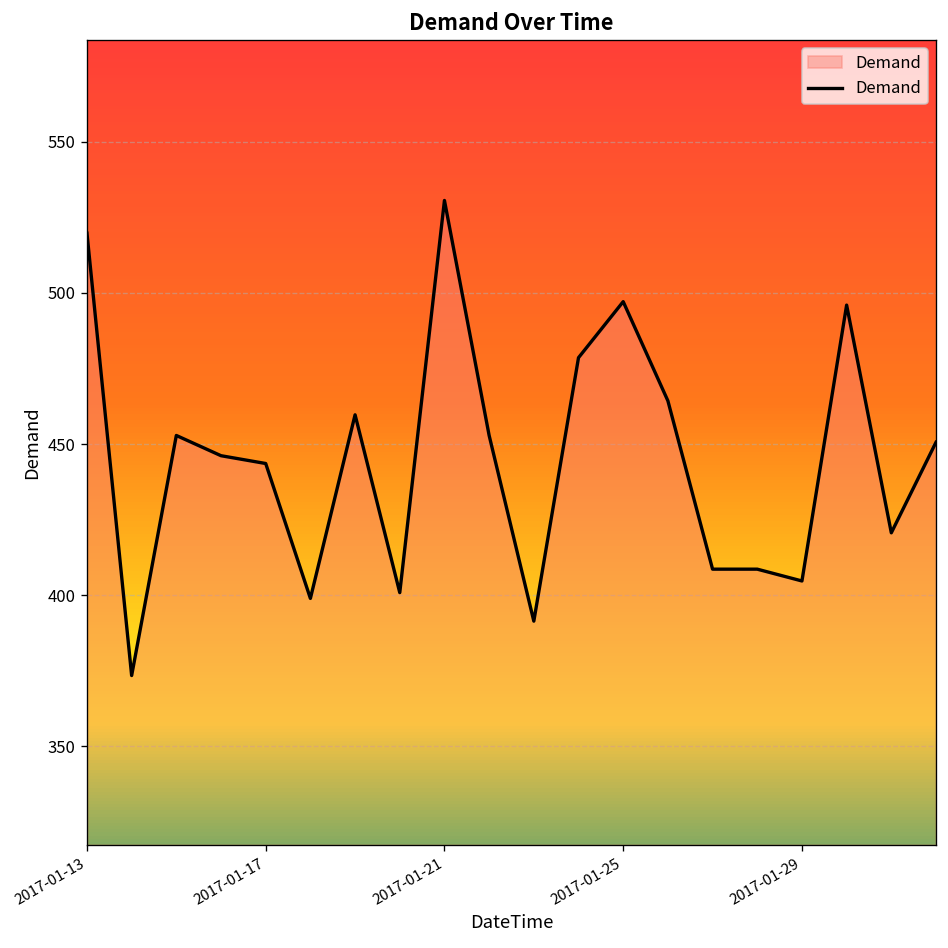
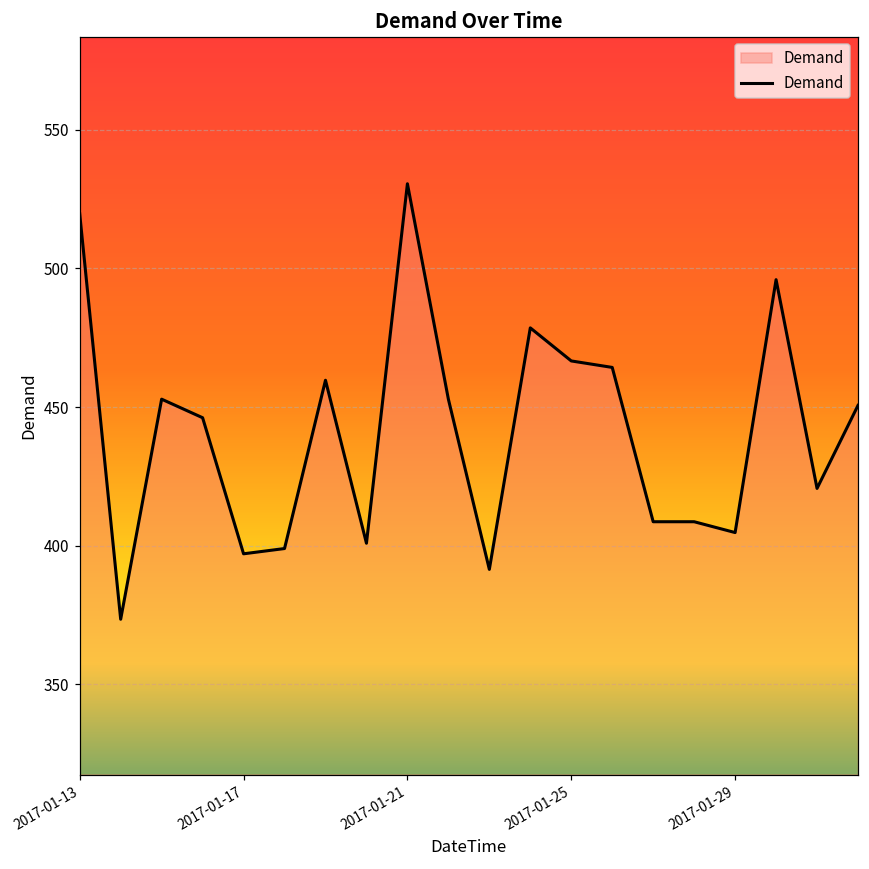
2017-01-17: 444 -> 397
2017-01-25: 497 -> 467
